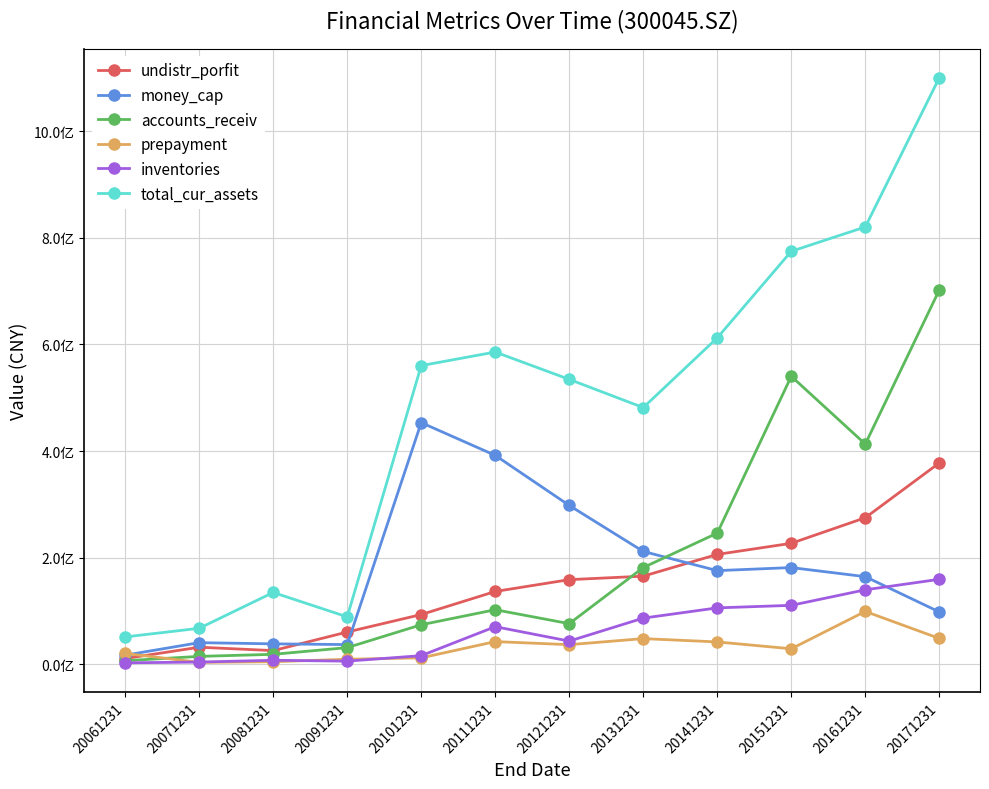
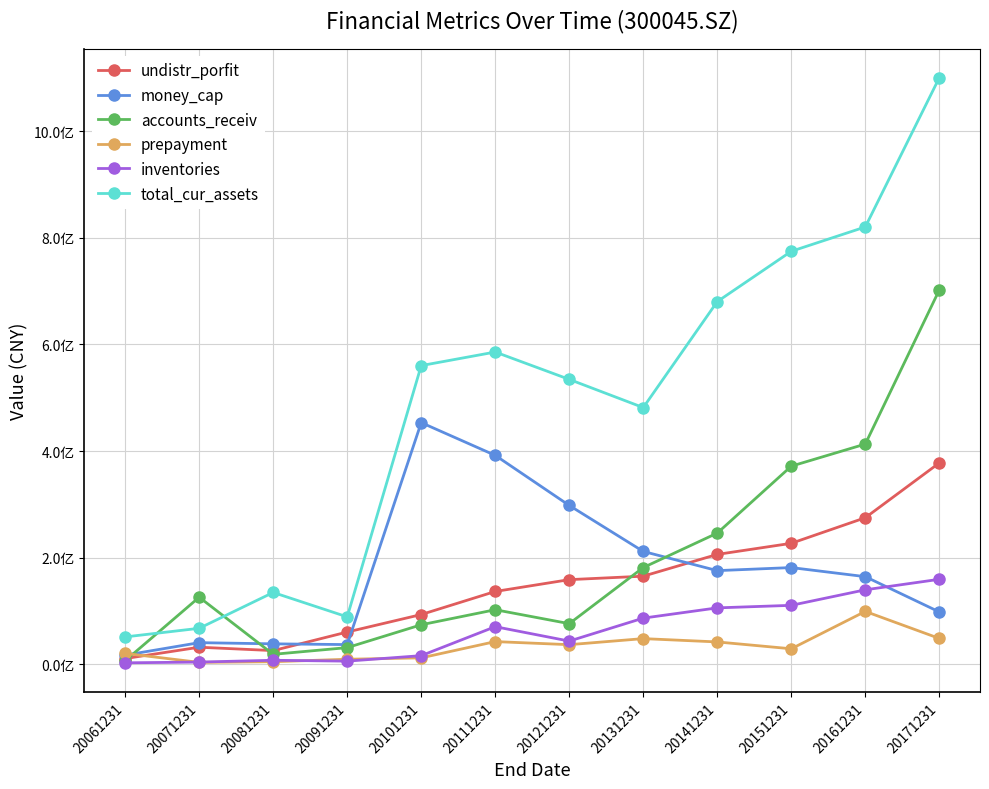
accounts_receiv, 20071231: 0.2亿 -> 1.3亿
total_cur_assets, 20141231: 6.1亿 -> 6.8亿
accounts_receiv, 20151231: 5.4亿 -> 3.7亿
